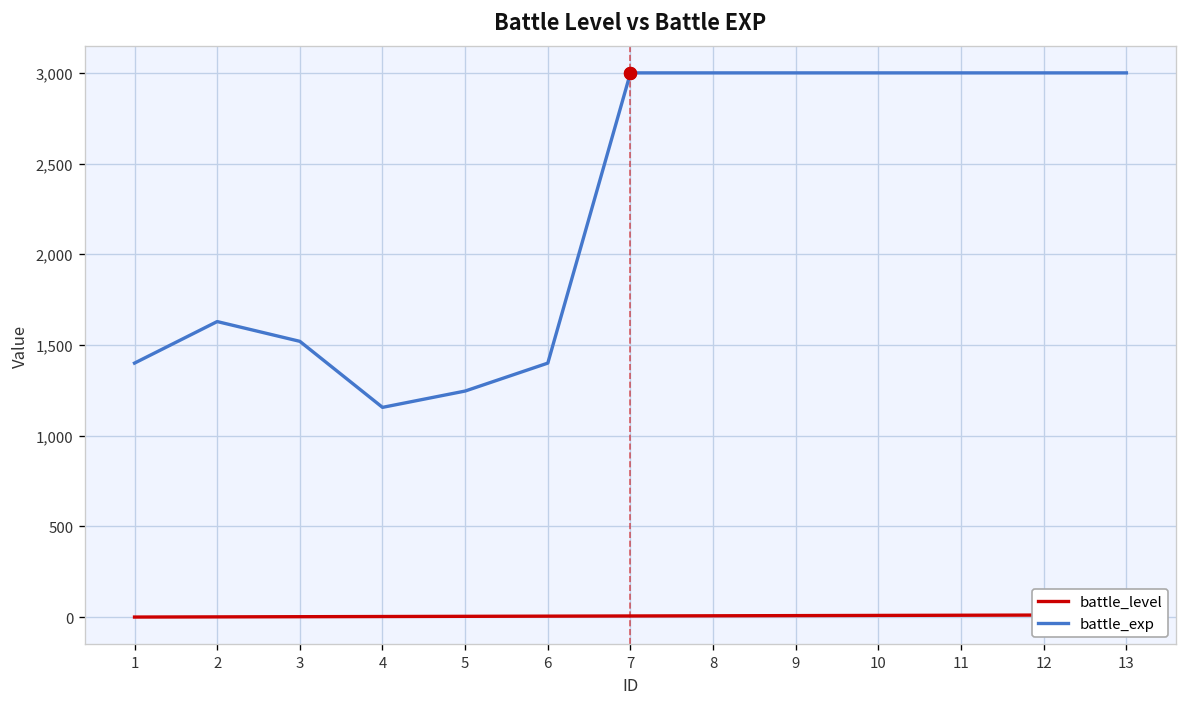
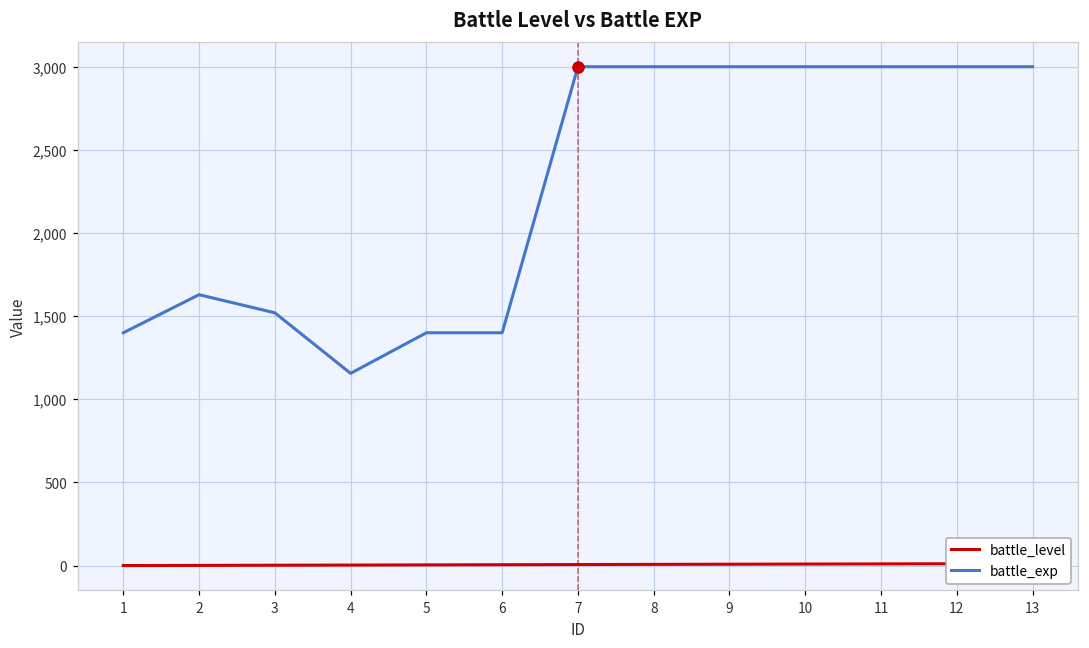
battle_exp, 5: 1,250 -> 1,400
